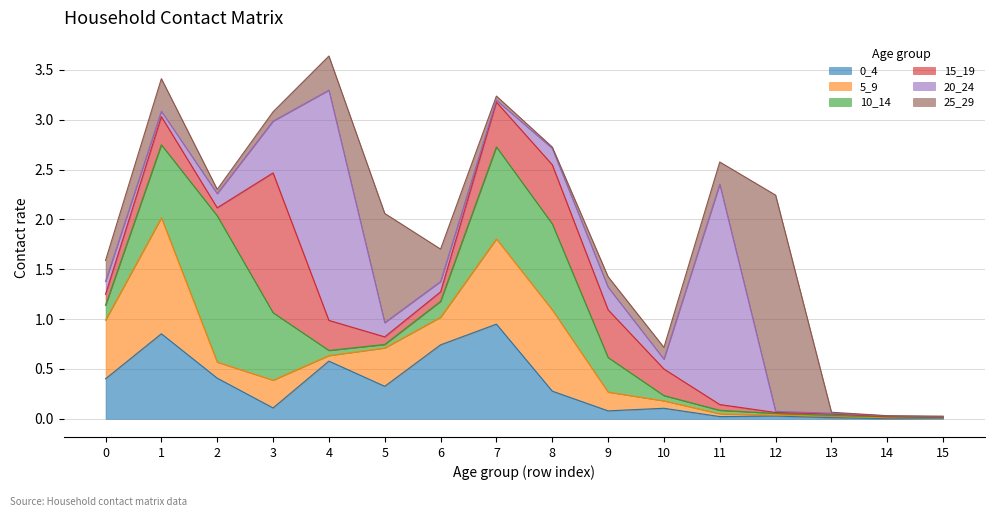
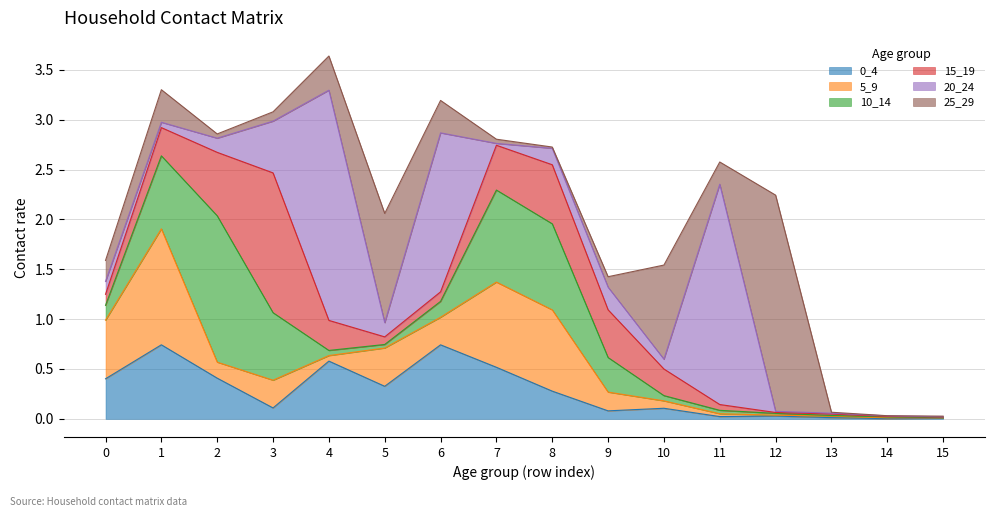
0_4, 1: 0.9 -> 0.7
15_19, 2: 0.1 -> 0.6
20_24, 6: 0.1 -> 1.6
0_4, 7: 0.9 -> 0.5
25_29, 10: 0.1 -> 0.9
